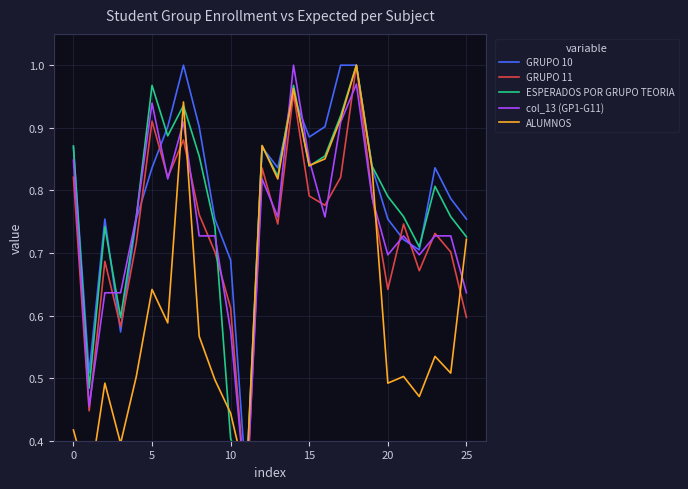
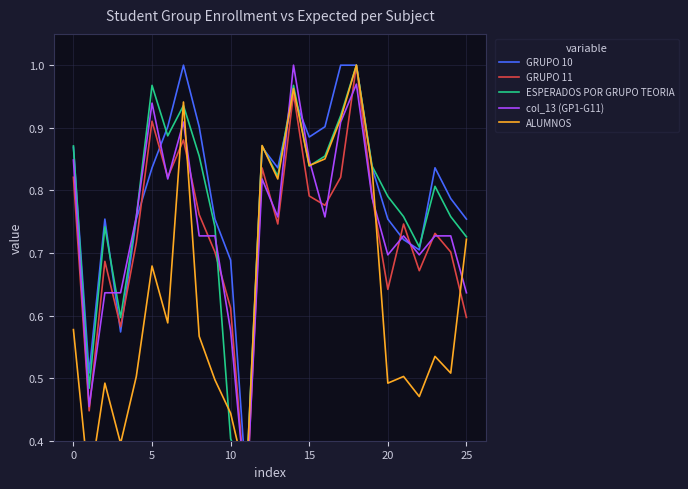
ALUMNOS, 0: 0.42 -> 0.58
ALUMNOS, 5: 0.64 -> 0.68
